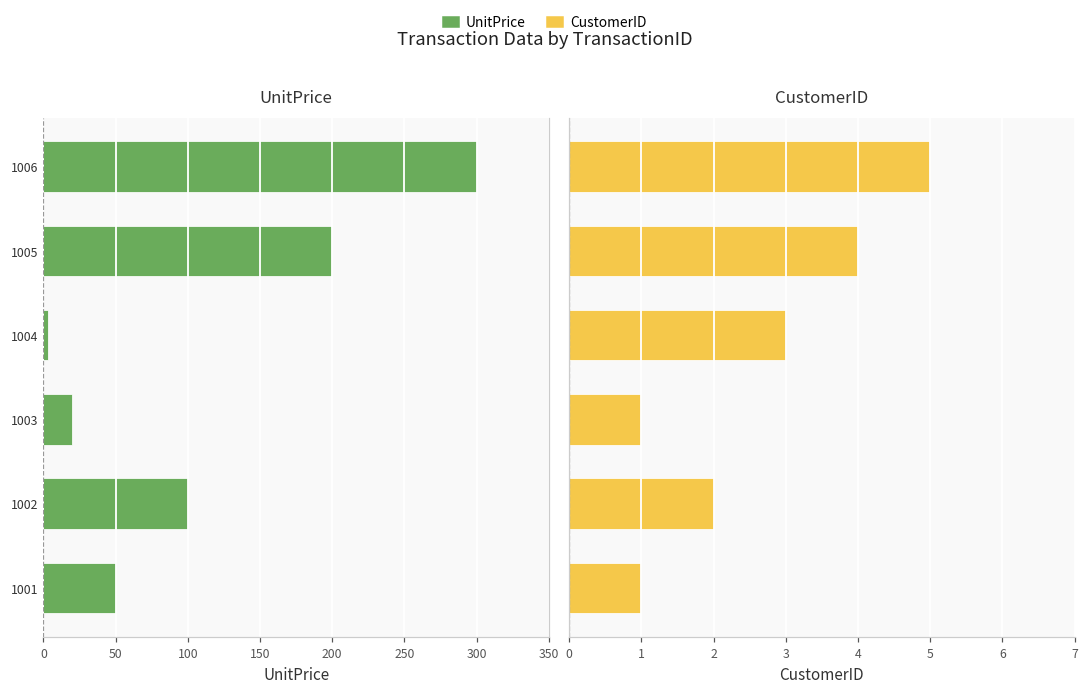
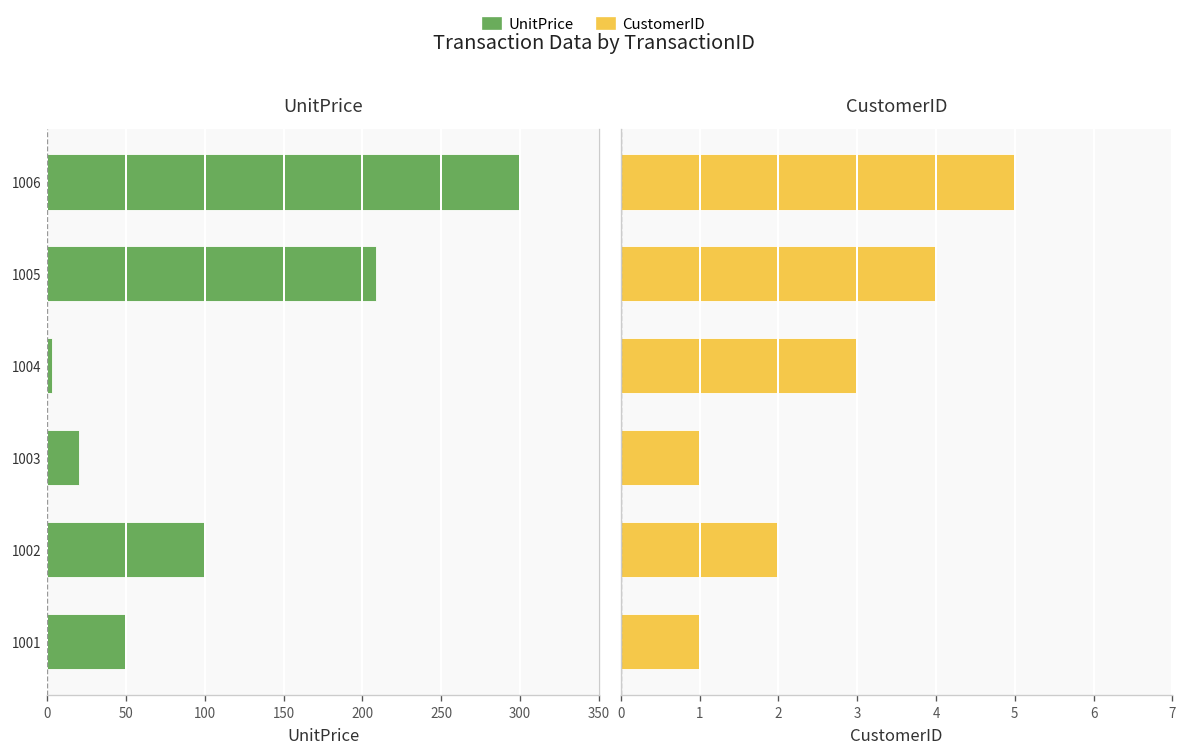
UnitPrice, 1005: 200 -> 208
